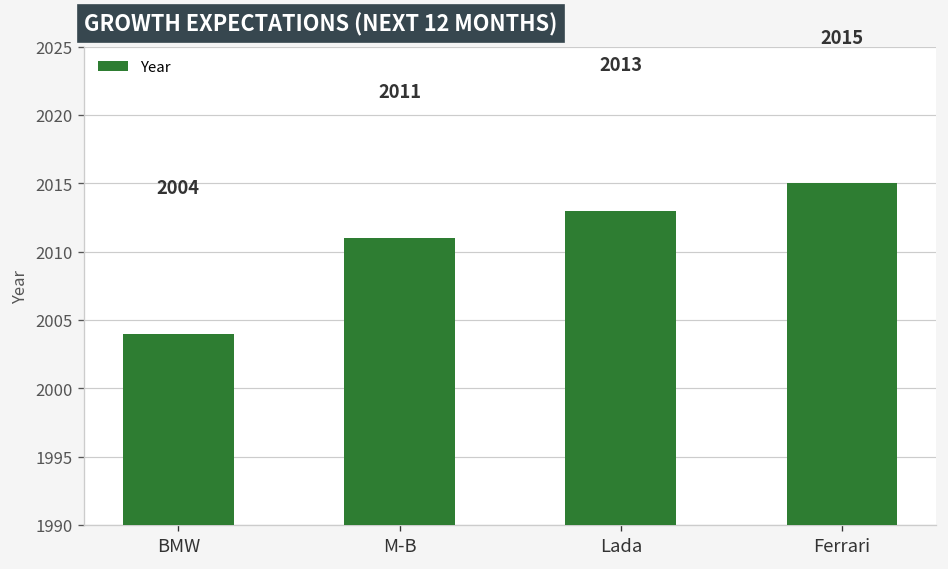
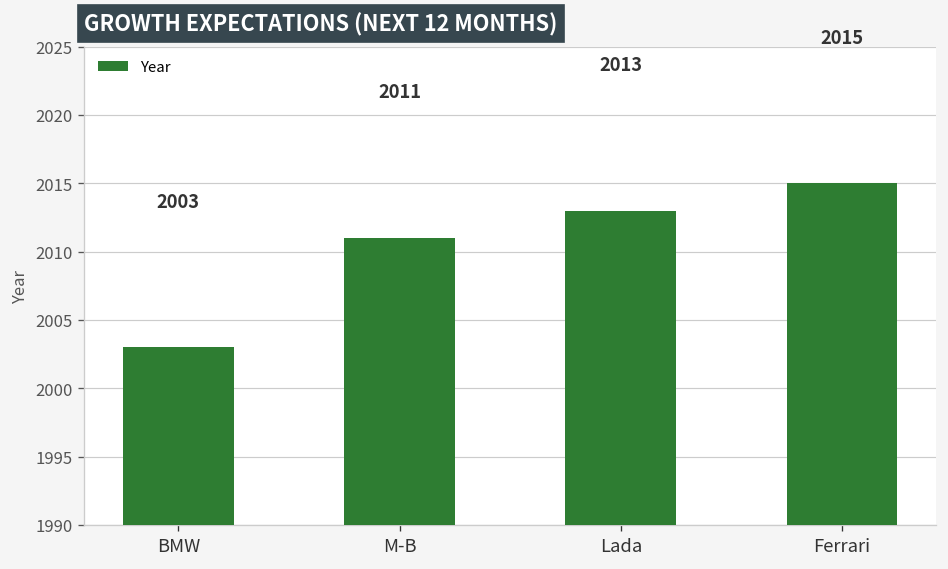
BMW: 2004 -> 2003
